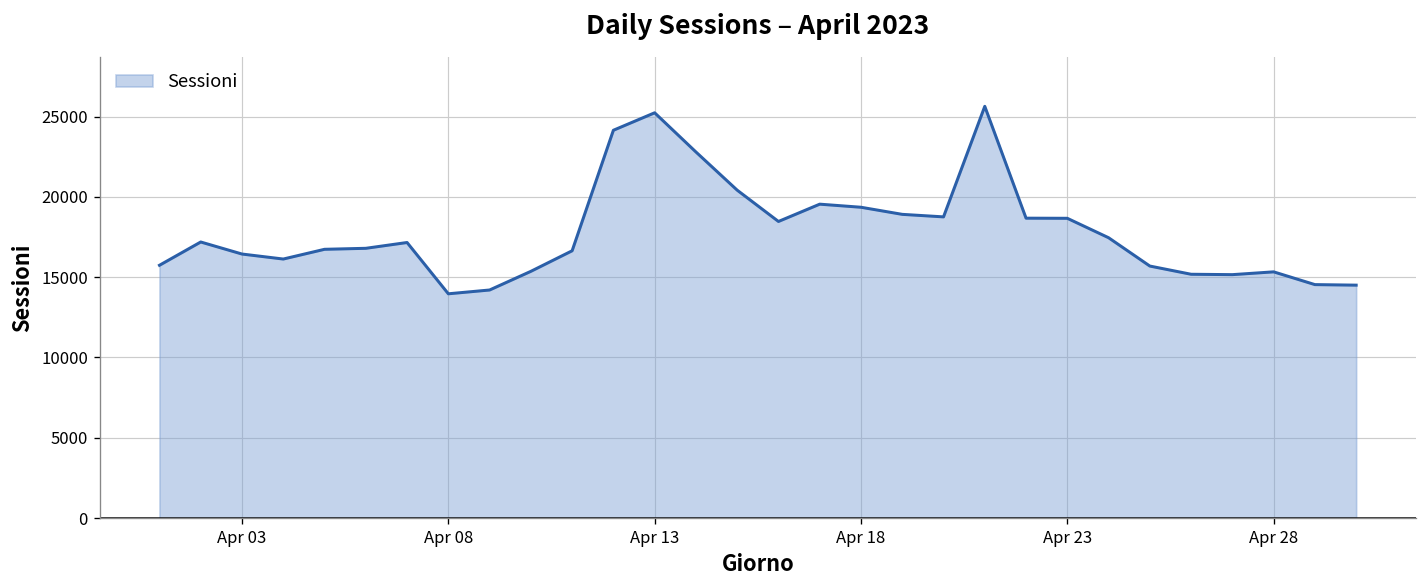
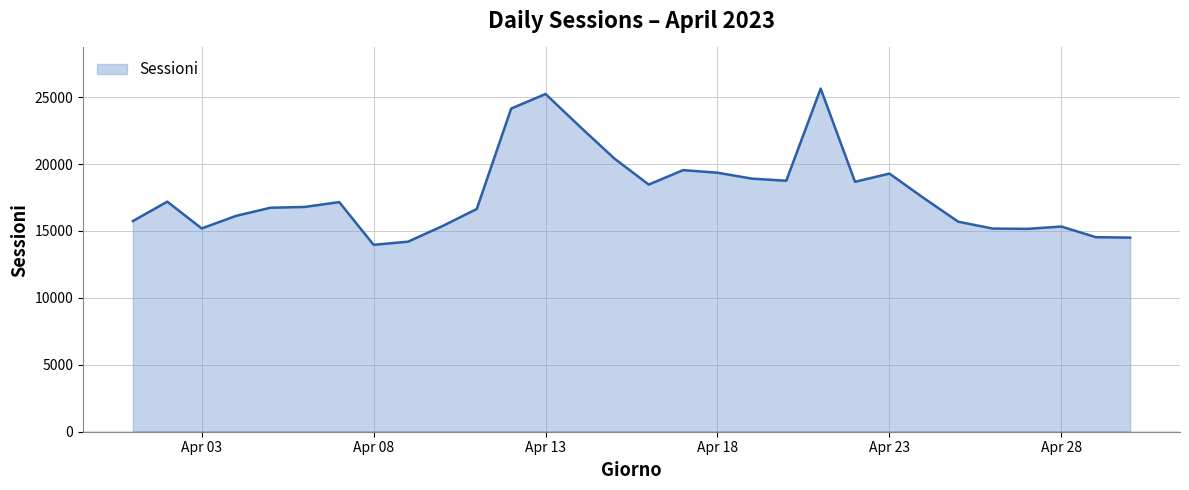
Apr 03: 16400 -> 15200
Apr 23: 18700 -> 19300
